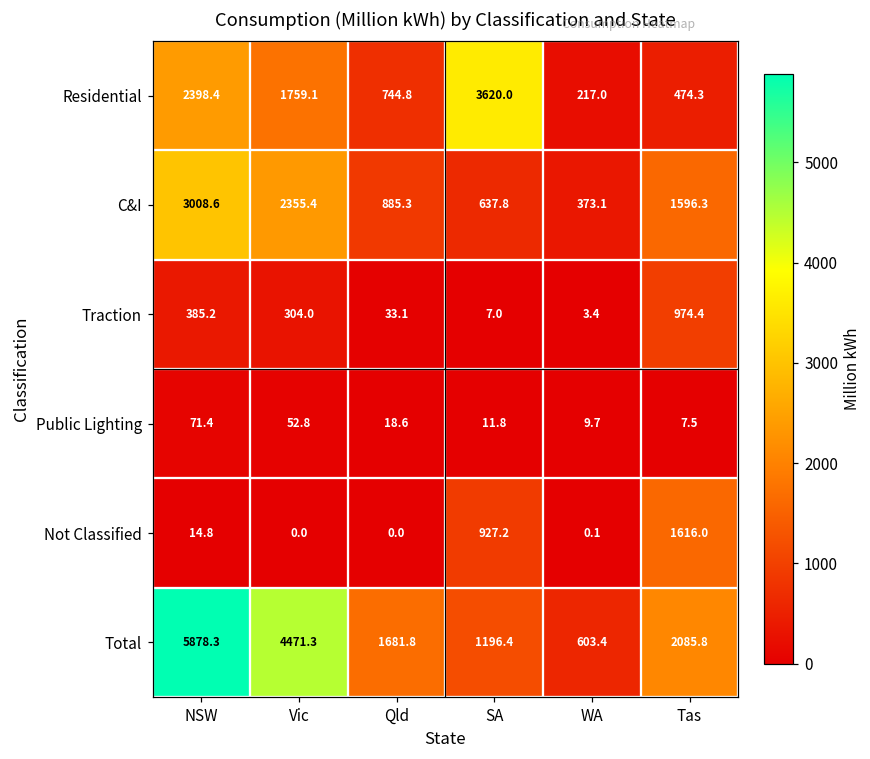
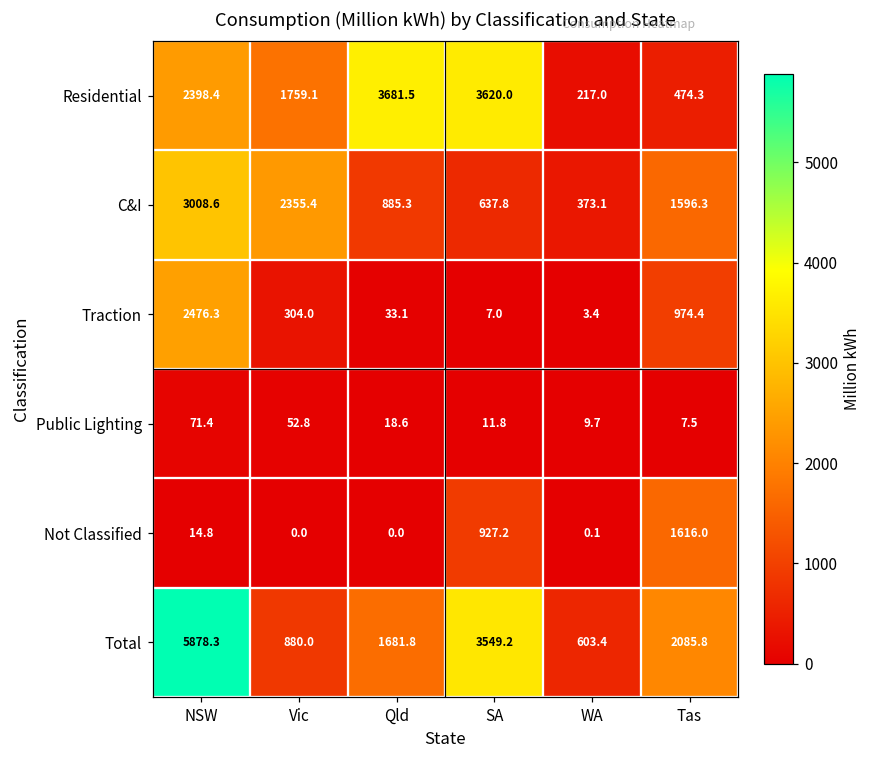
Residential, Qld: 744.8 -> 3681.5
Traction, NSW: 385.2 -> 2476.3
Total, Vic: 4471.3 -> 880.0
Total, SA: 1196.4 -> 3549.2
